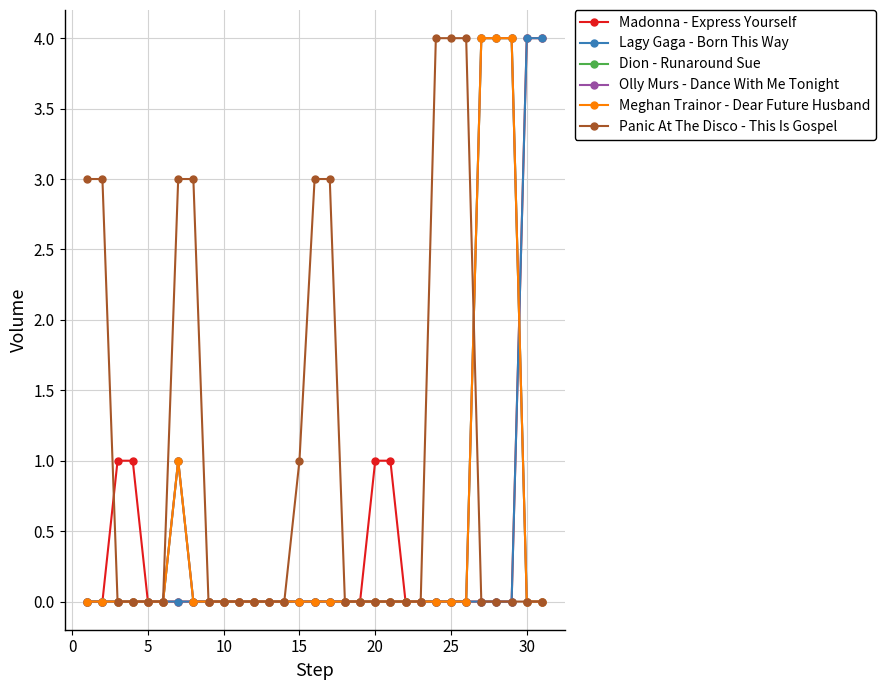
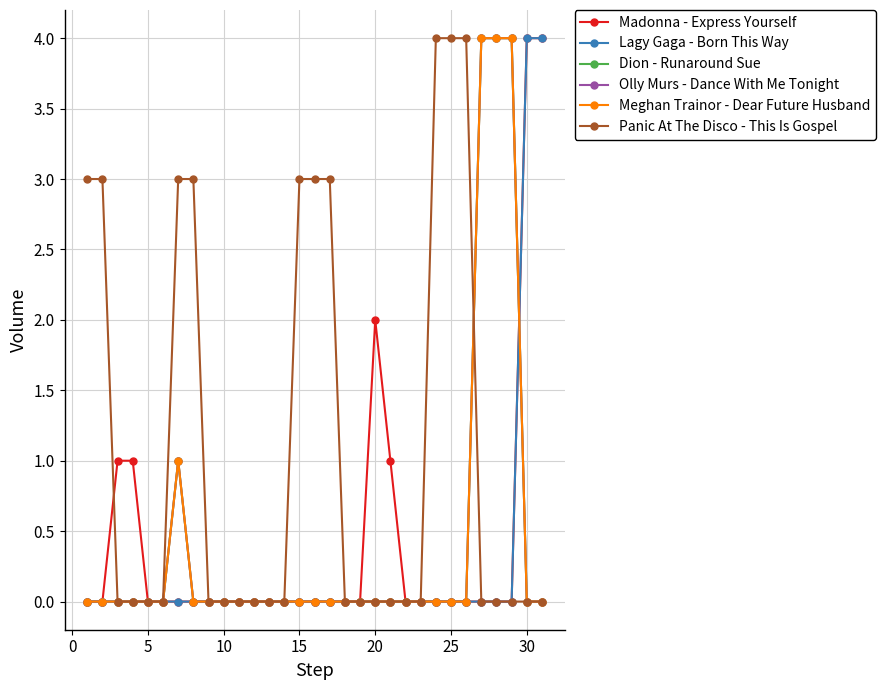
Panic At The Disco - This Is Gospel, 15: 1 -> 3
Madonna - Express Yourself, 20: 1 -> 2
